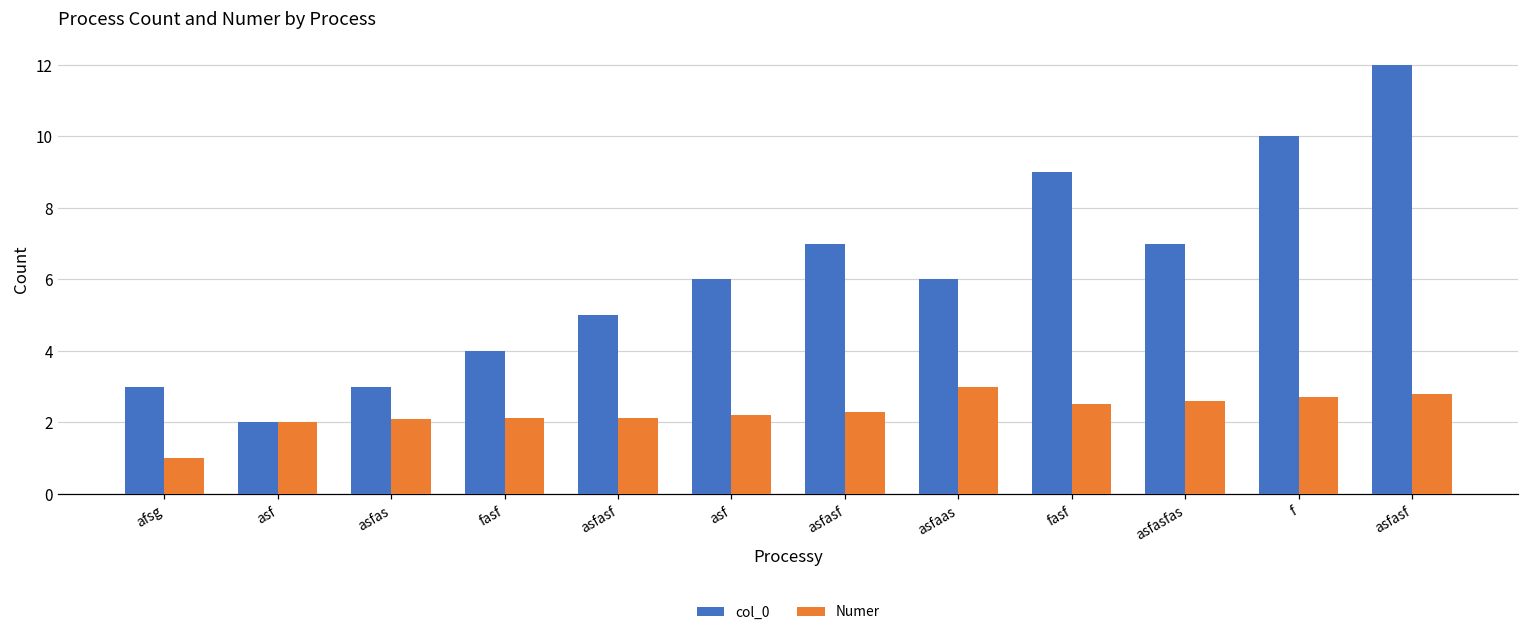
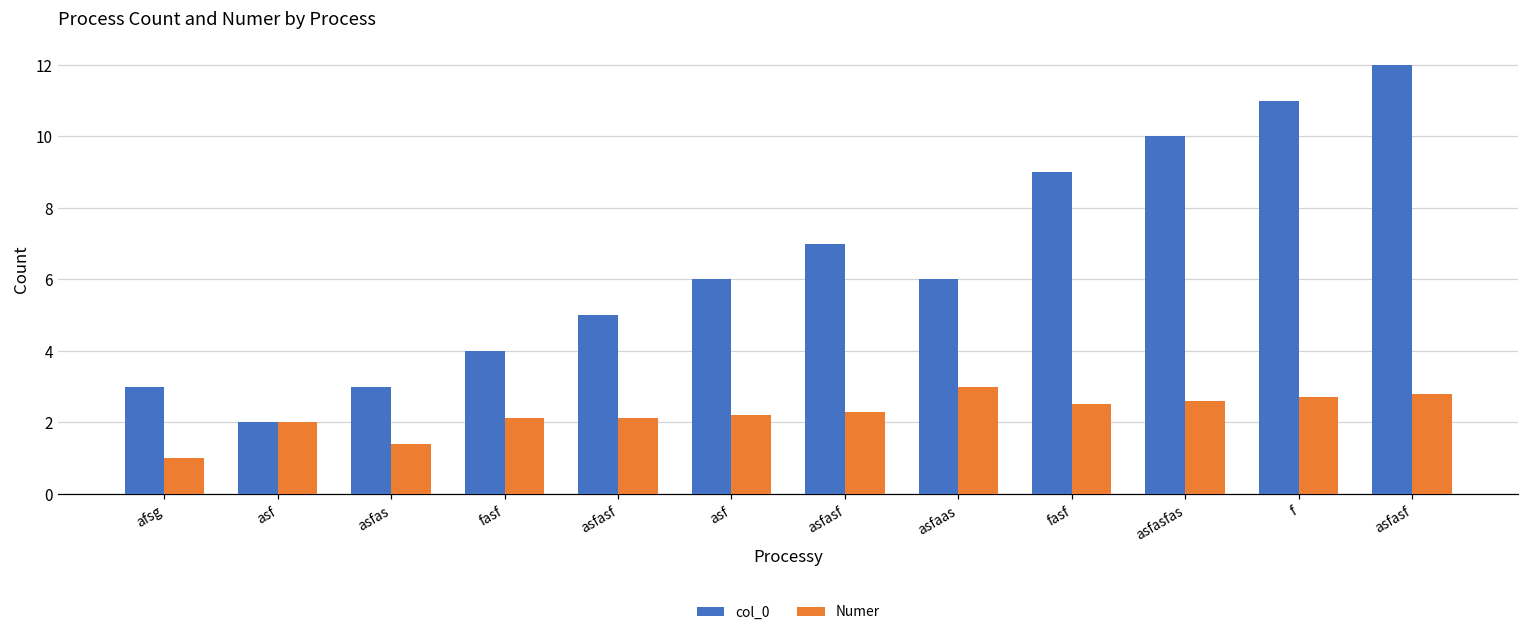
Numer, asfas: 2.1 -> 1.4
col_0, asfasfas: 7 -> 10
col_0, f: 10 -> 11
